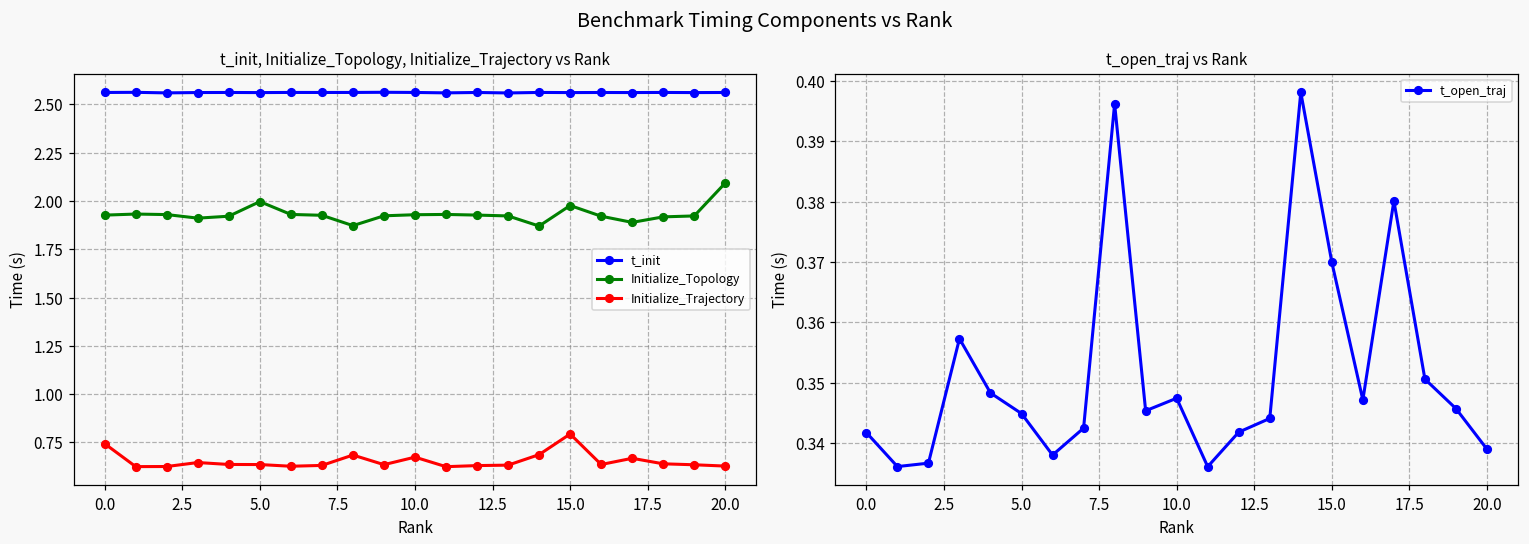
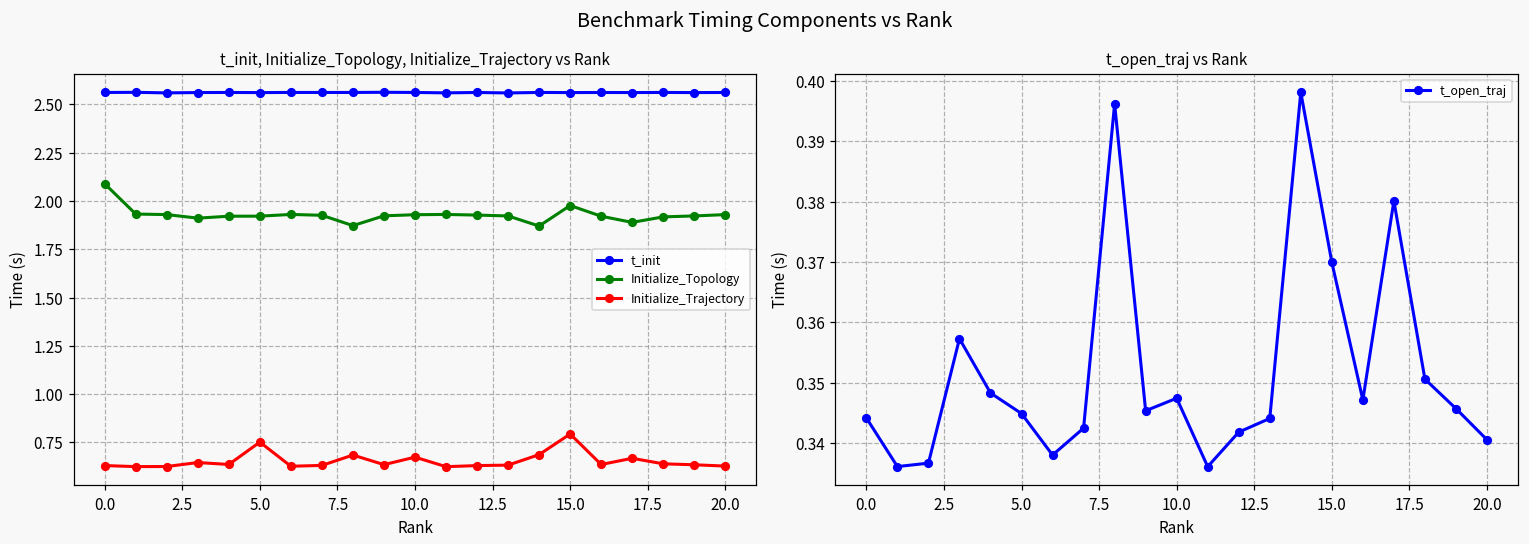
t_init, Initialize_Topology, Initialize_Trajectory vs Rank, Initialize_Topology, 0.0: 1.93 -> 2.09
t_init, Initialize_Topology, Initialize_Trajectory vs Rank, Initialize_Trajectory, 0.0: 0.74 -> 0.63
t_init, Initialize_Topology, Initialize_Trajectory vs Rank, Initialize_Topology, 5.0: 2.00 -> 1.92
t_init, Initialize_Topology, Initialize_Trajectory vs Rank, Initialize_Trajectory, 5.0: 0.64 -> 0.75
t_init, Initialize_Topology, Initialize_Trajectory vs Rank, Initialize_Topology, 20.0: 2.09 -> 1.93
t_open_traj vs Rank, 0.0: 0.342 -> 0.344
t_open_traj vs Rank, 20.0: 0.339 -> 0.341
